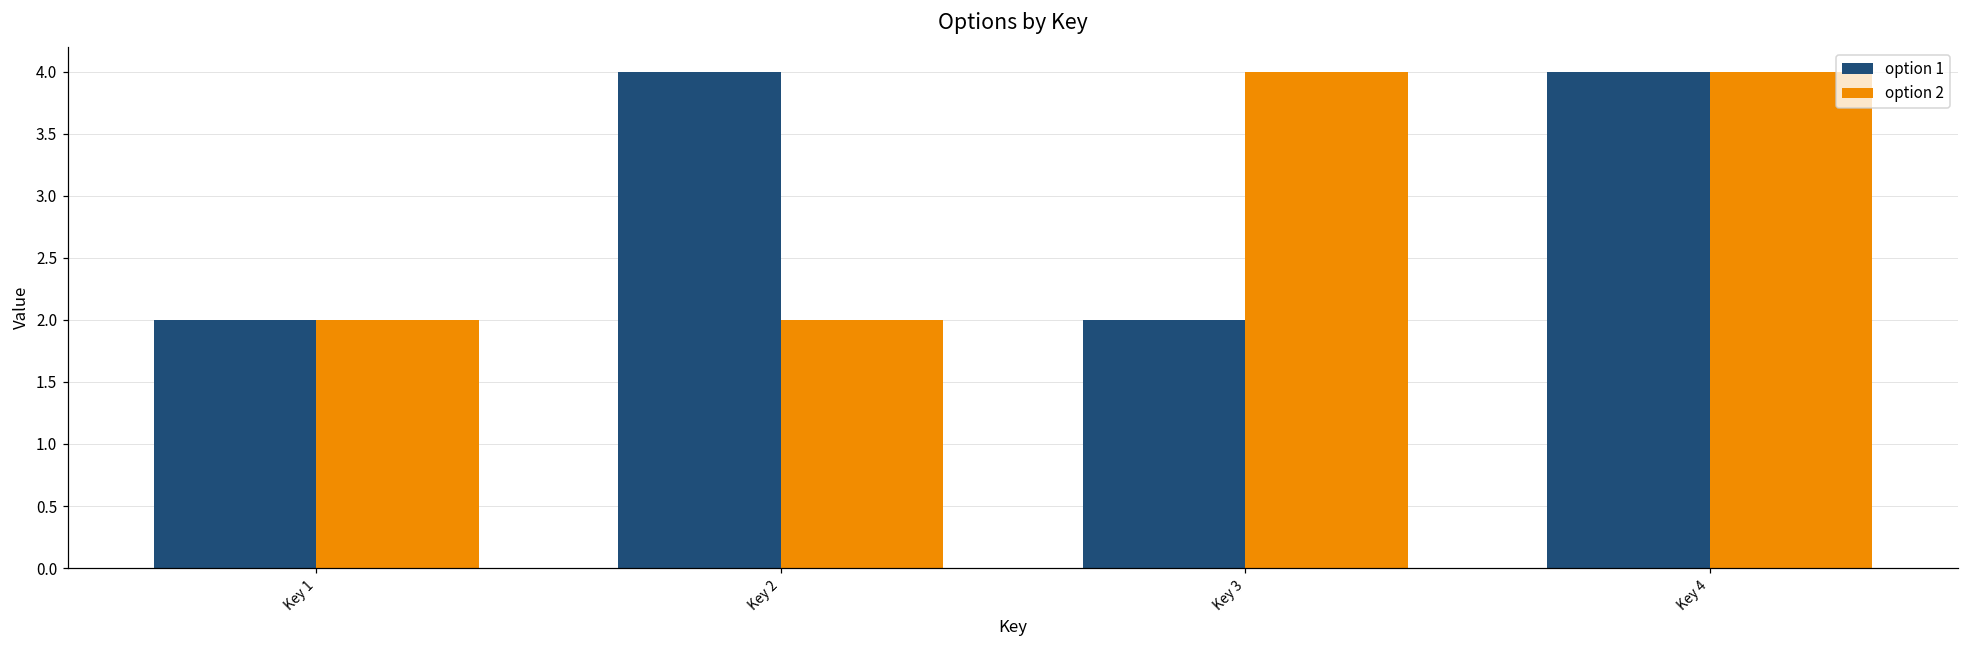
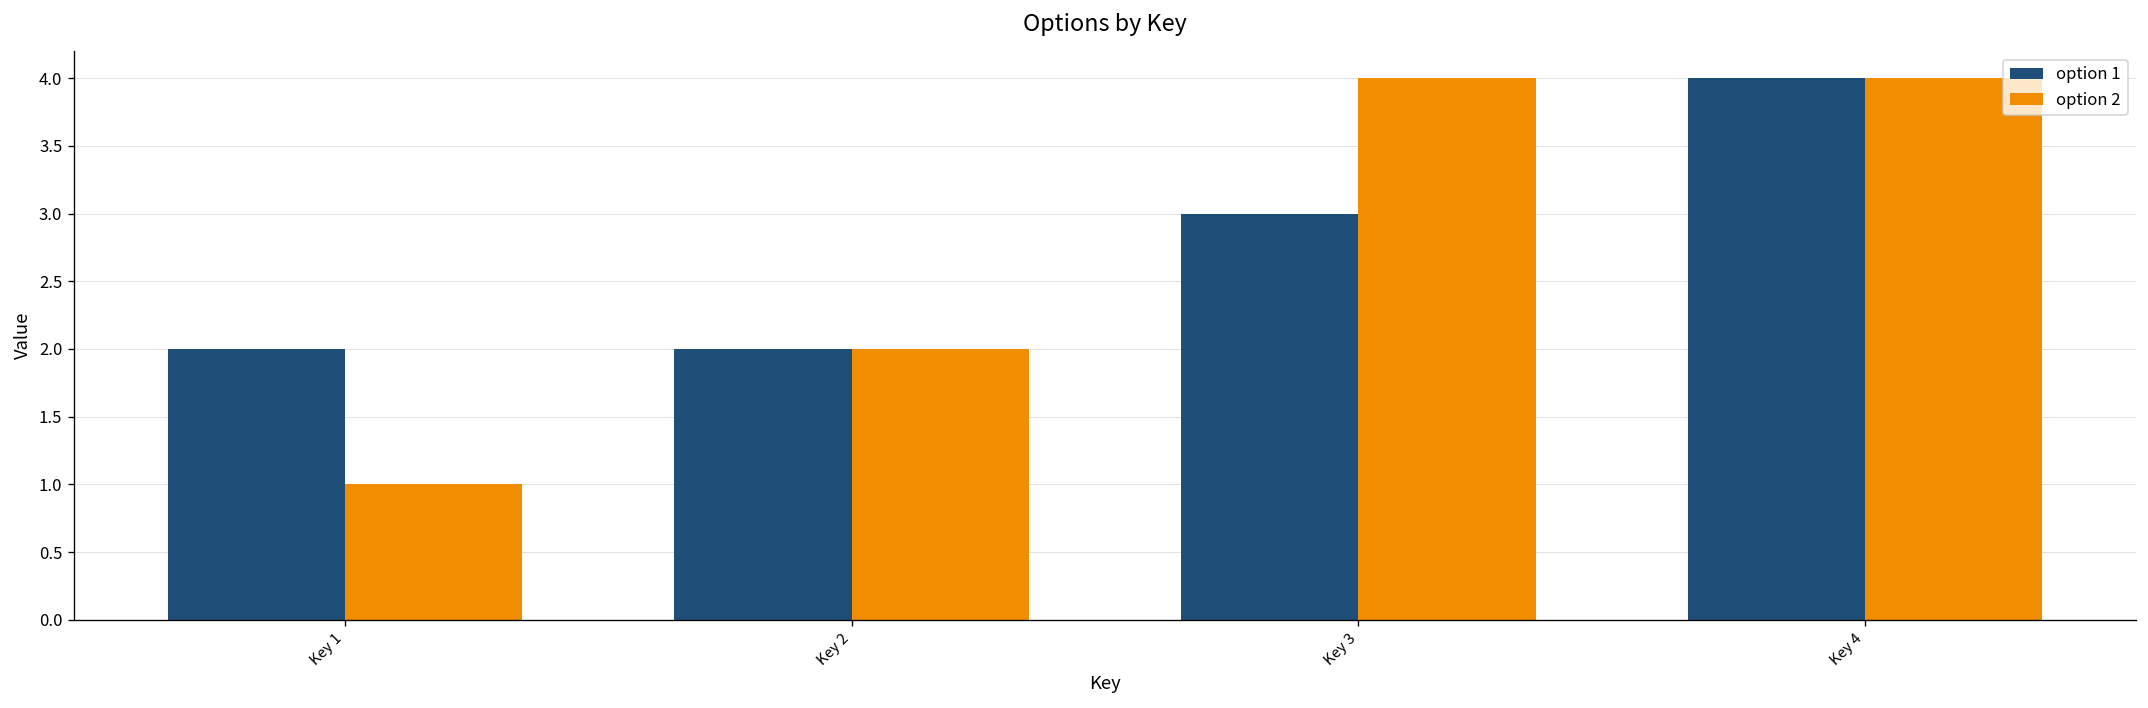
option 2, Key 1: 2 -> 1
option 1, Key 2: 4 -> 2
option 1, Key 3: 2 -> 3
